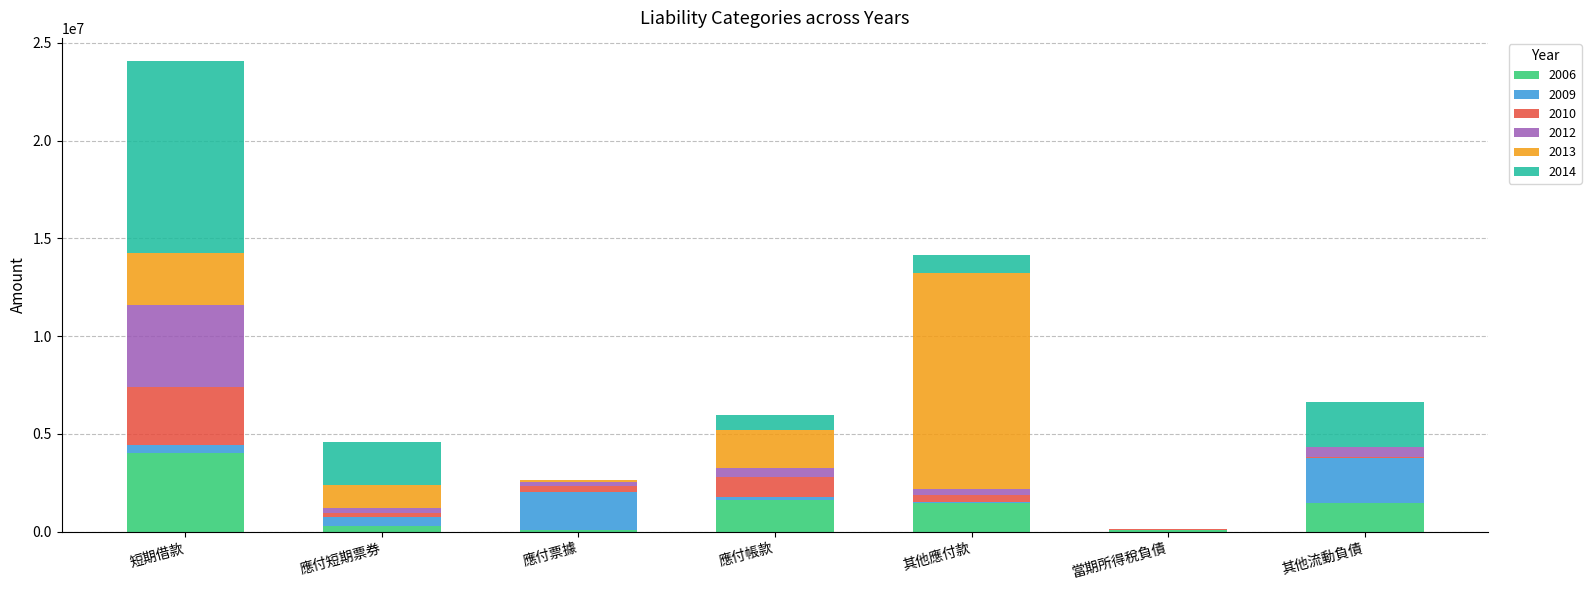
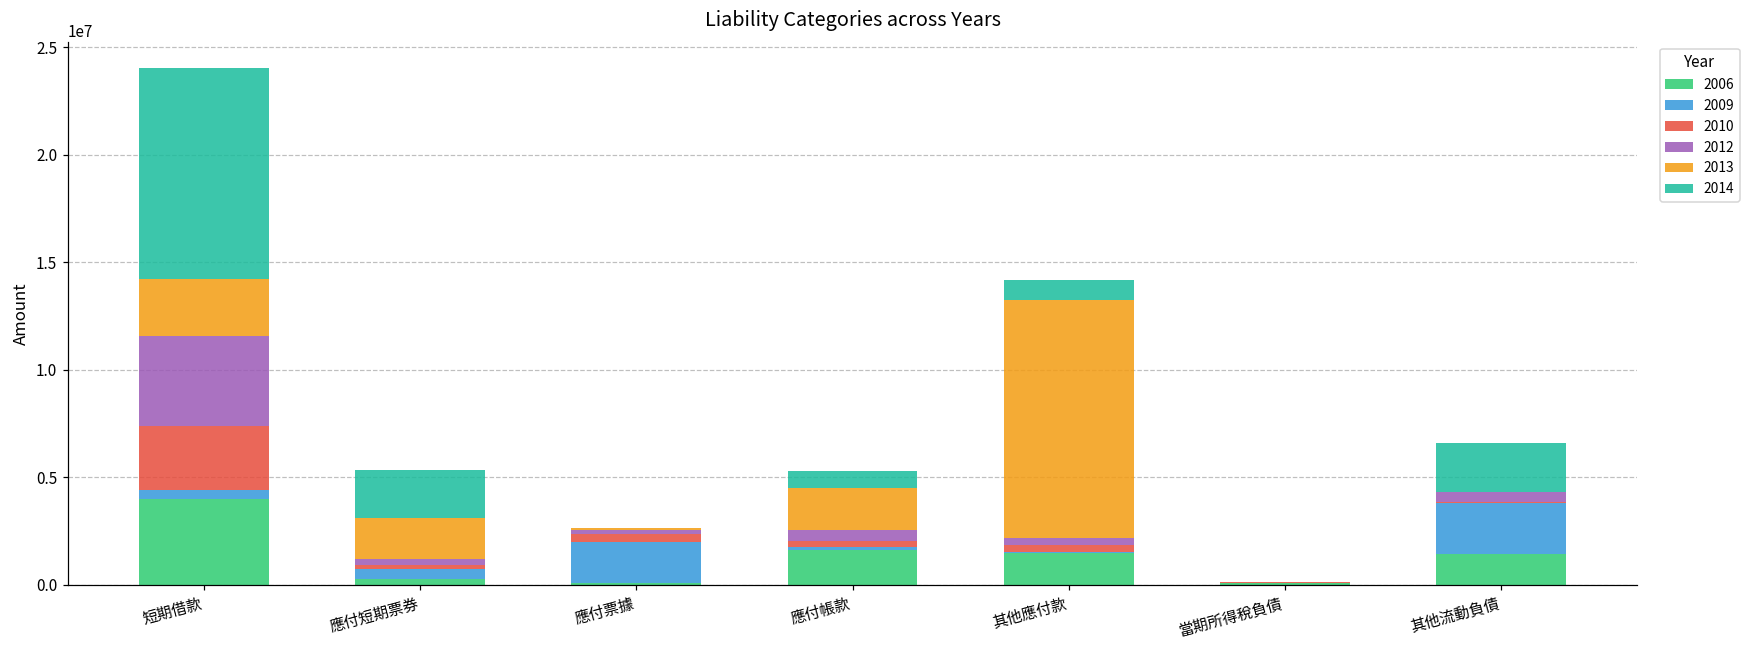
2013, 應付短期票券: 1200000 -> 1900000
2010, 應付帳款: 1000000 -> 300000
